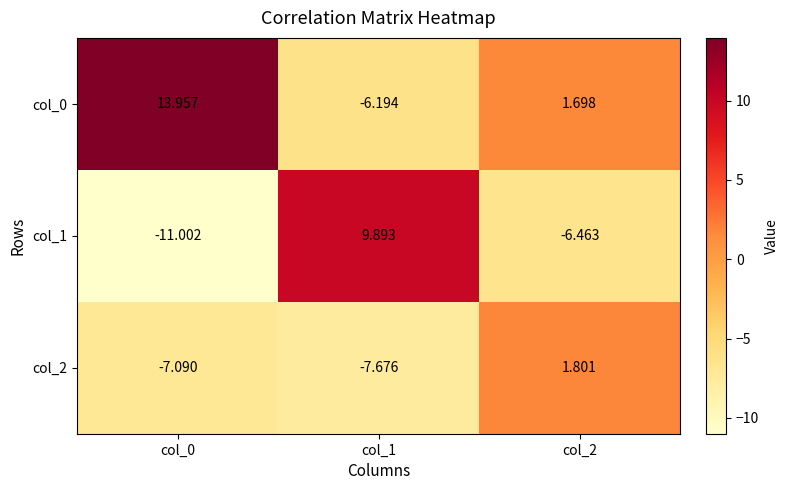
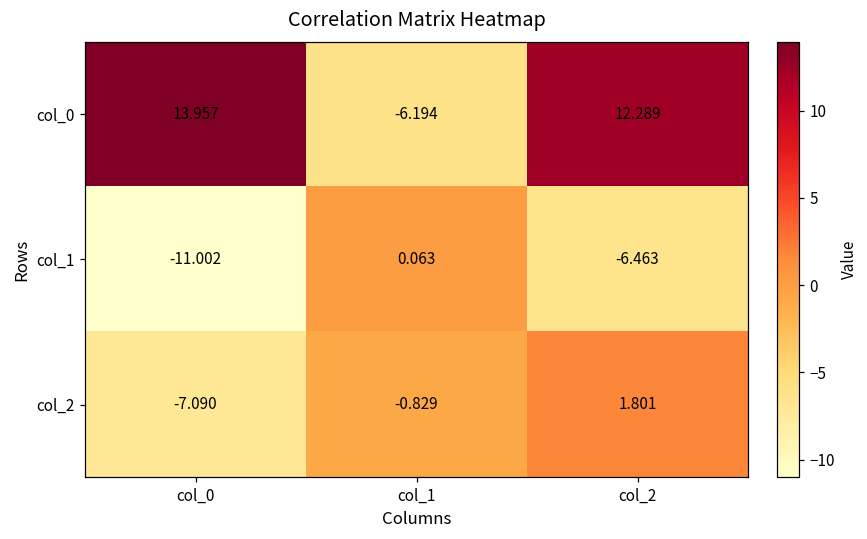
col_0, col_2: 1.698 -> 12.289
col_1, col_1: 9.893 -> 0.063
col_2, col_1: -7.676 -> -0.829
